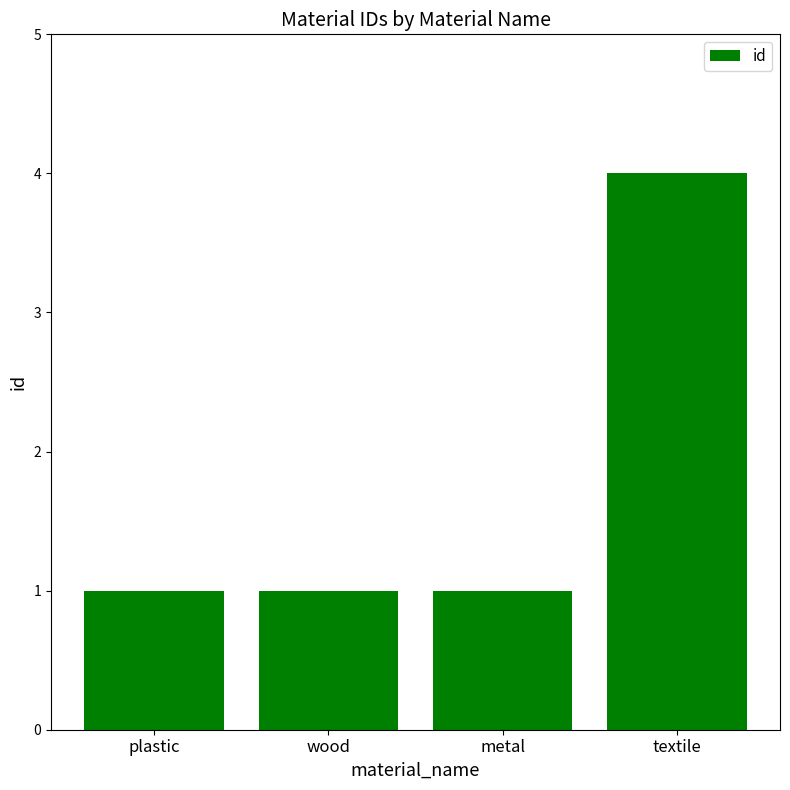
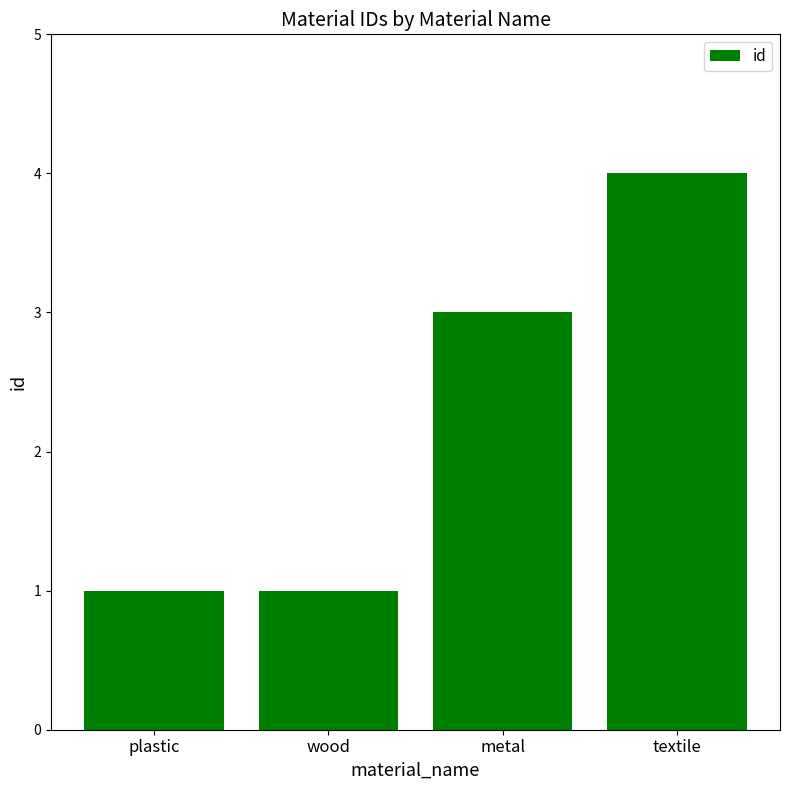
metal: 1 -> 3
